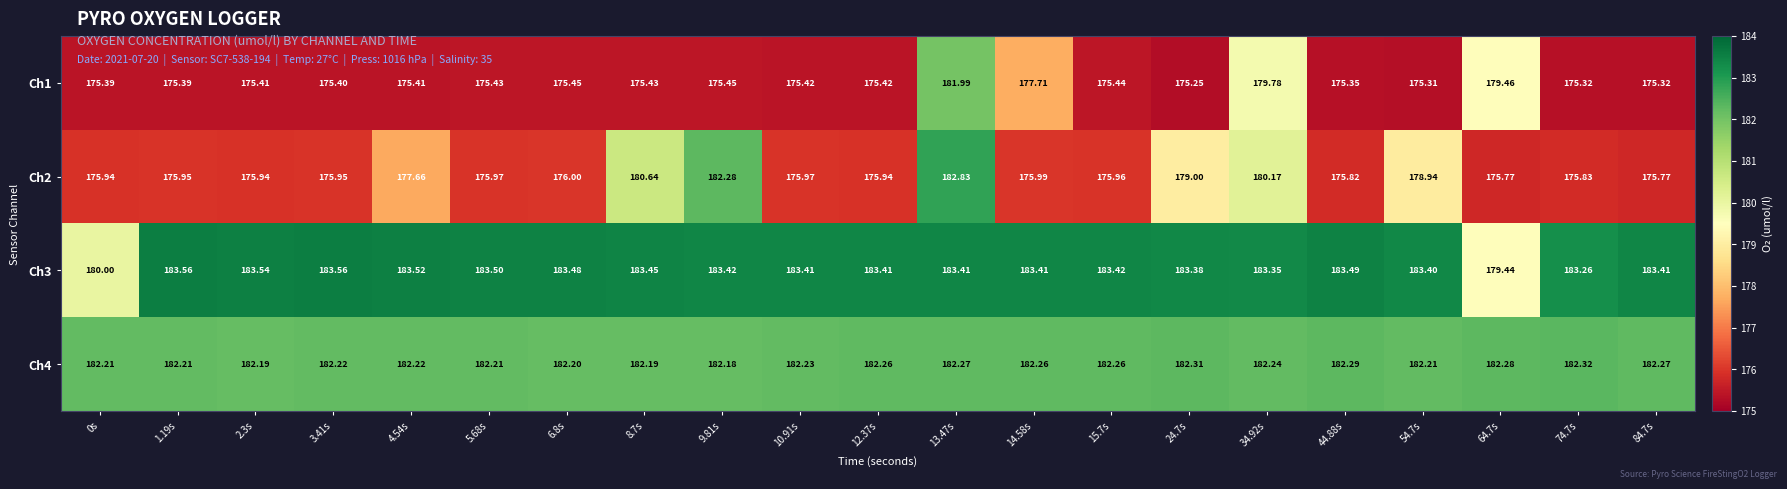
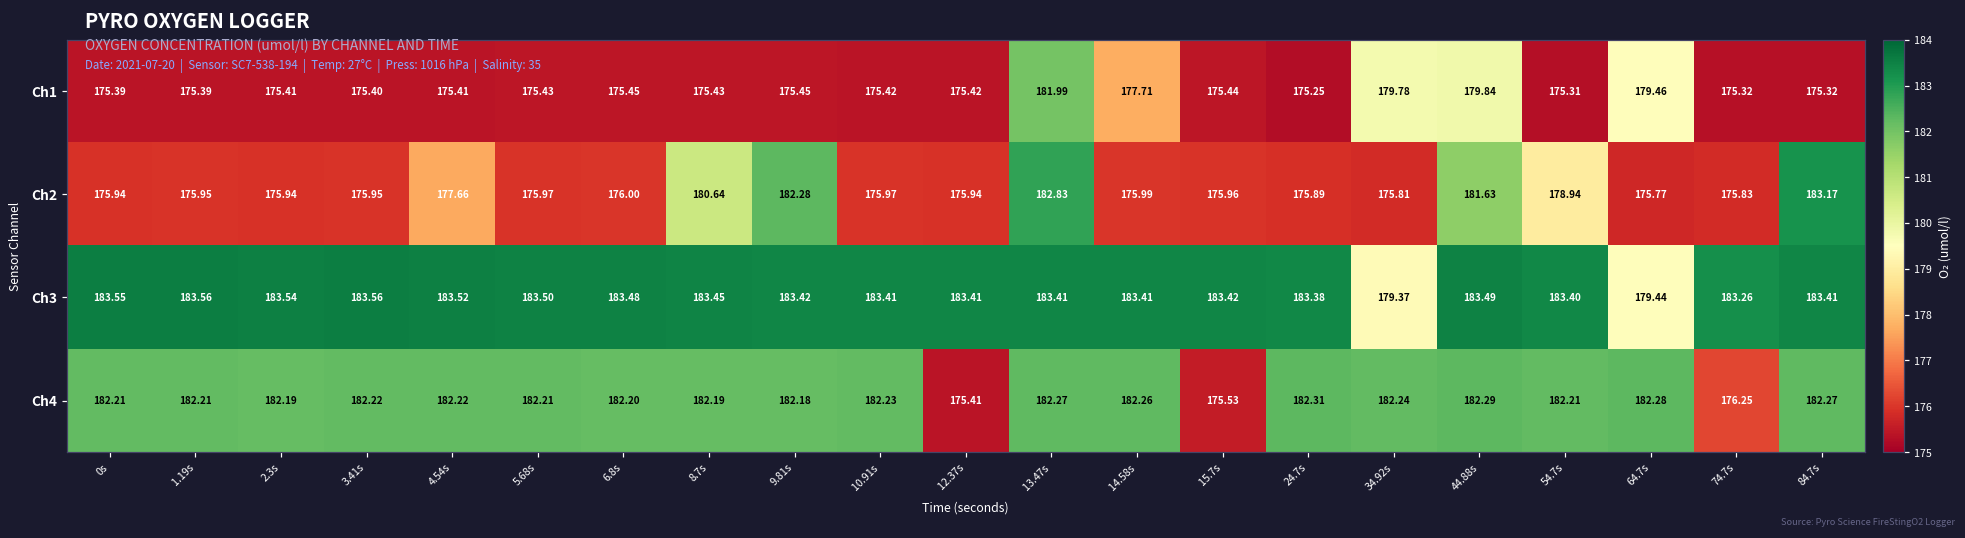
Ch1, 44.88s: 175.35 -> 179.84
Ch2, 24.7s: 179.00 -> 175.89
Ch2, 34.92s: 180.17 -> 175.81
Ch2, 44.88s: 175.82 -> 181.63
Ch2, 84.7s: 175.77 -> 183.17
Ch3, 0s: 180.00 -> 183.55
Ch3, 34.92s: 183.35 -> 179.37
Ch4, 12.37s: 182.26 -> 175.41
Ch4, 15.7s: 182.26 -> 175.53
Ch4, 74.7s: 182.32 -> 176.25
